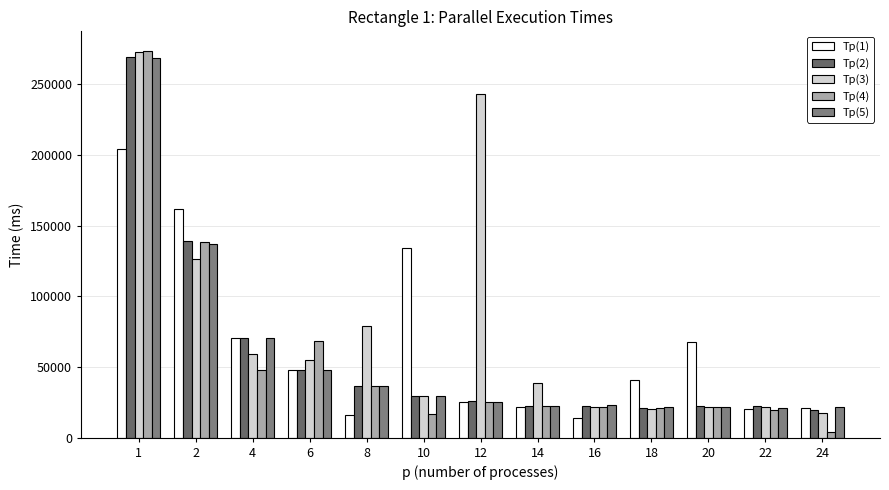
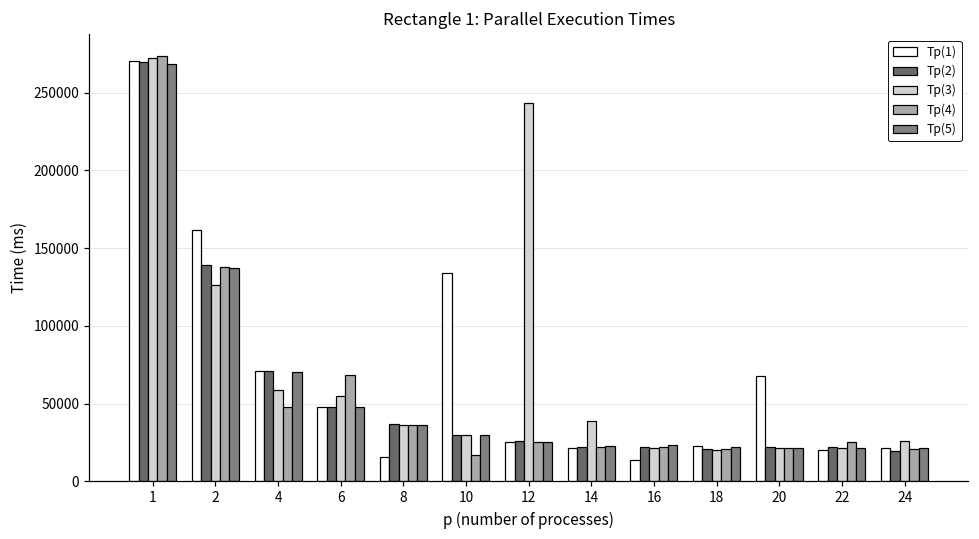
Тр(1), 1: 204000 -> 270000
Тр(3), 8: 79000 -> 36000
Тр(1), 18: 41000 -> 23000
Тр(4), 22: 19000 -> 25000
Тр(3), 24: 18000 -> 26000
Тр(4), 24: 4000 -> 21000
